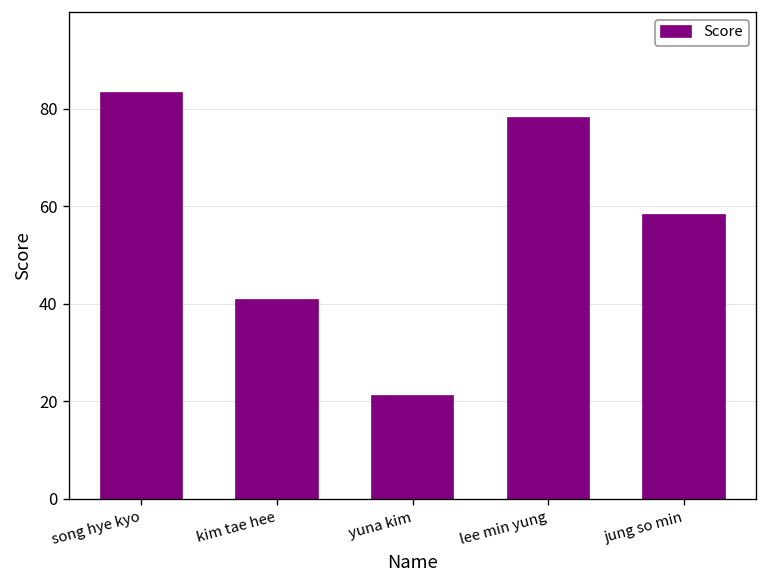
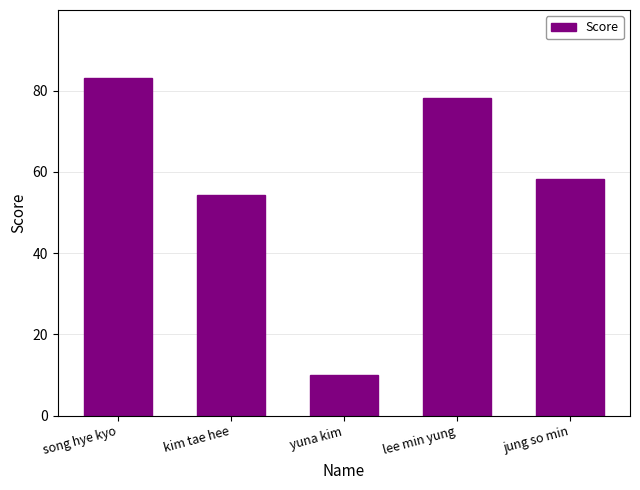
kim tae hee: 41 -> 54
yuna kim: 21 -> 10
